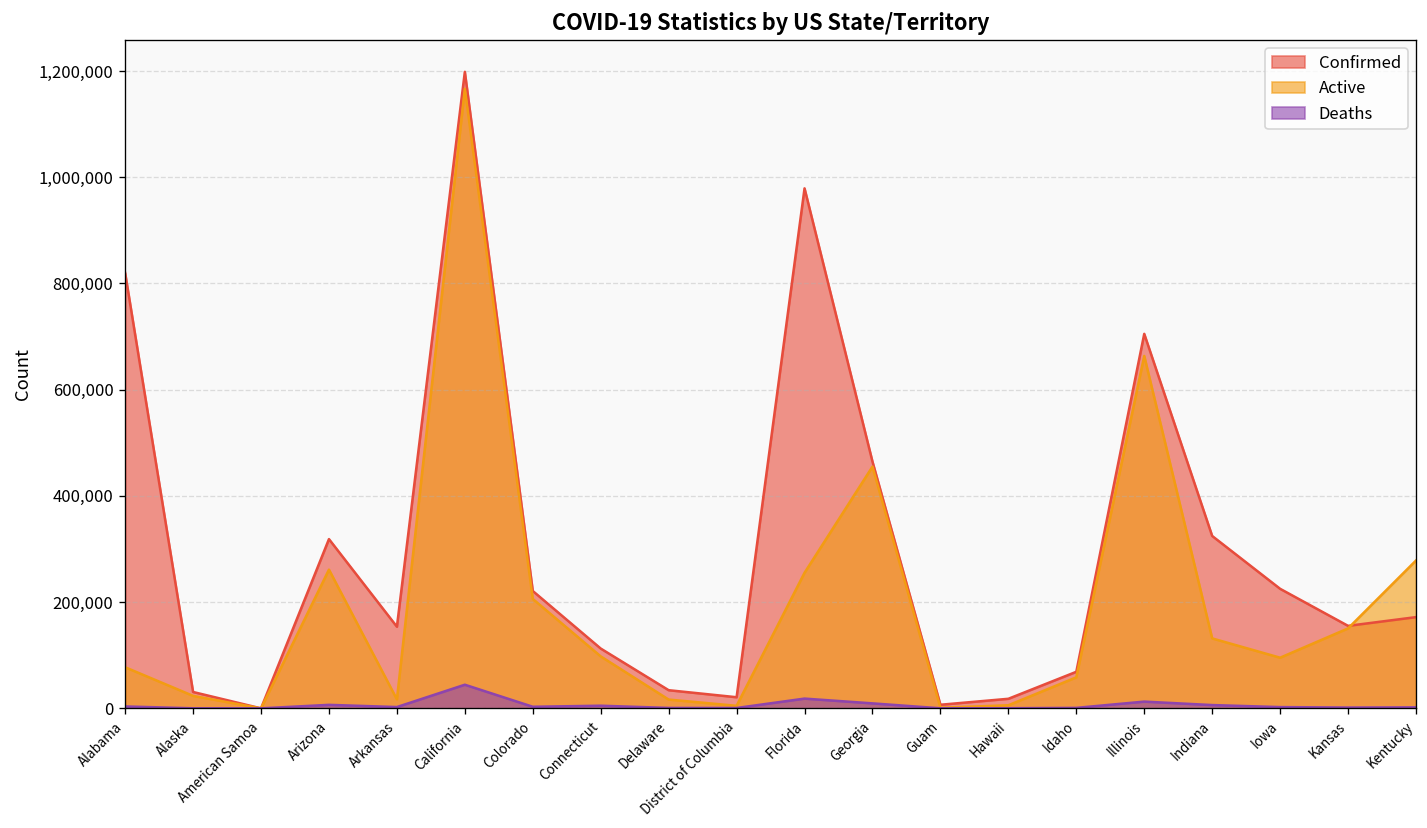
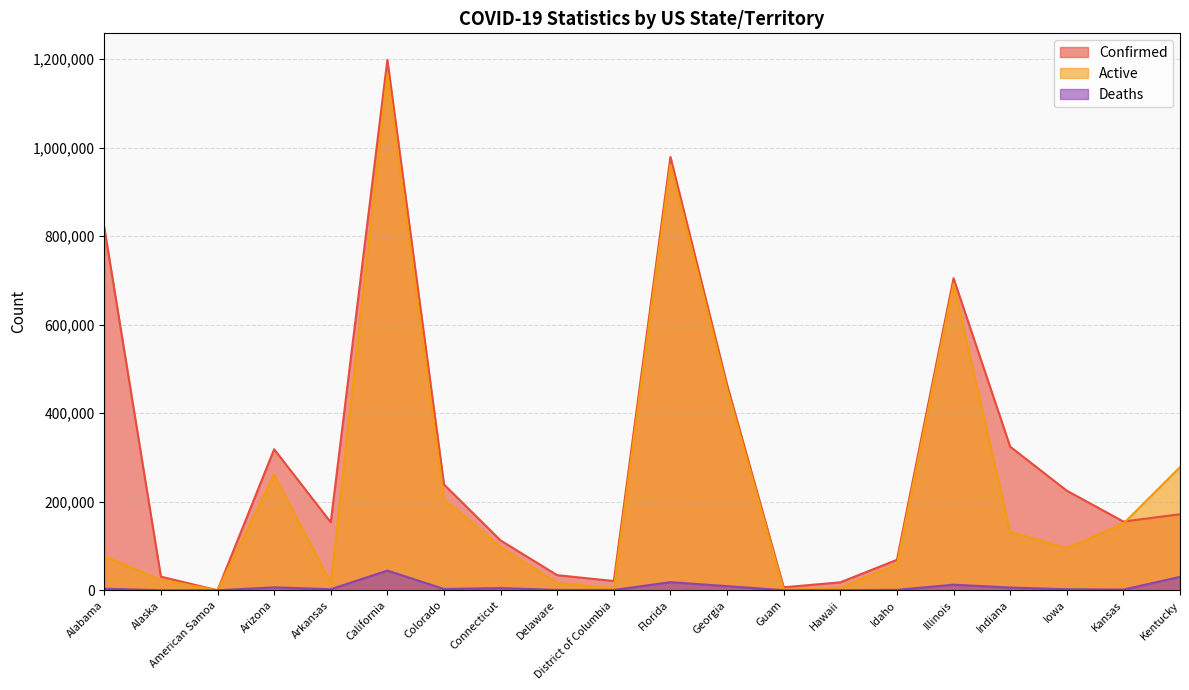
Confirmed, Colorado: 220,000 -> 240,000
Active, Florida: 260,000 -> 960,000
Active, Illinois: 660,000 -> 690,000
Deaths, Kentucky: 0 -> 30,000
